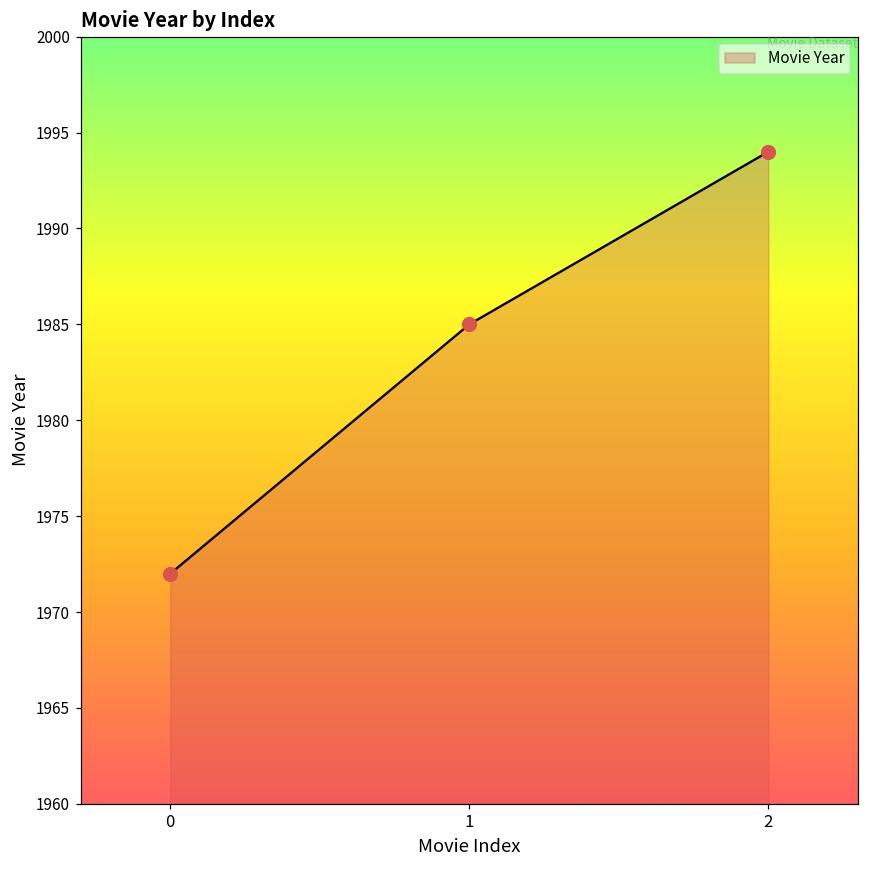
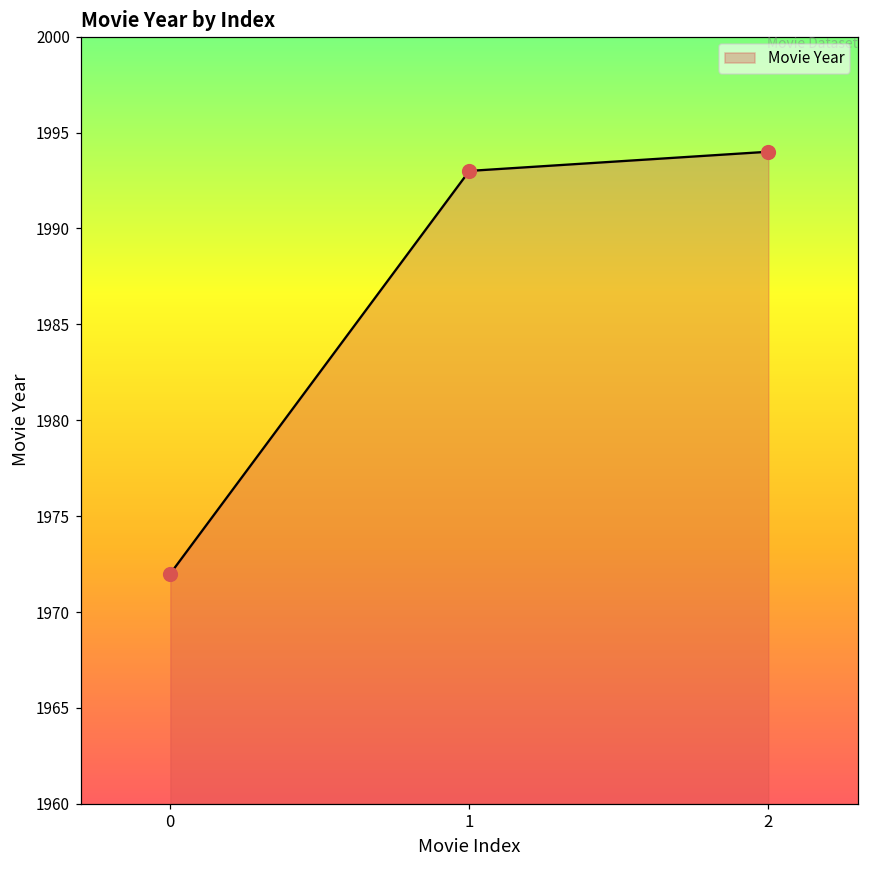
1: 1985 -> 1993
